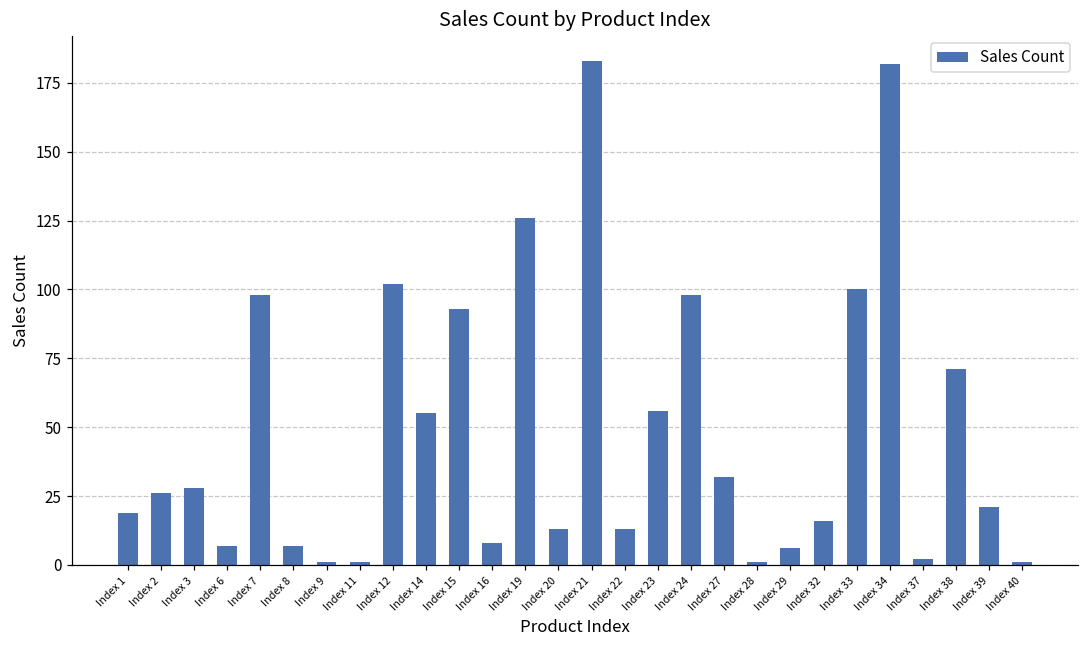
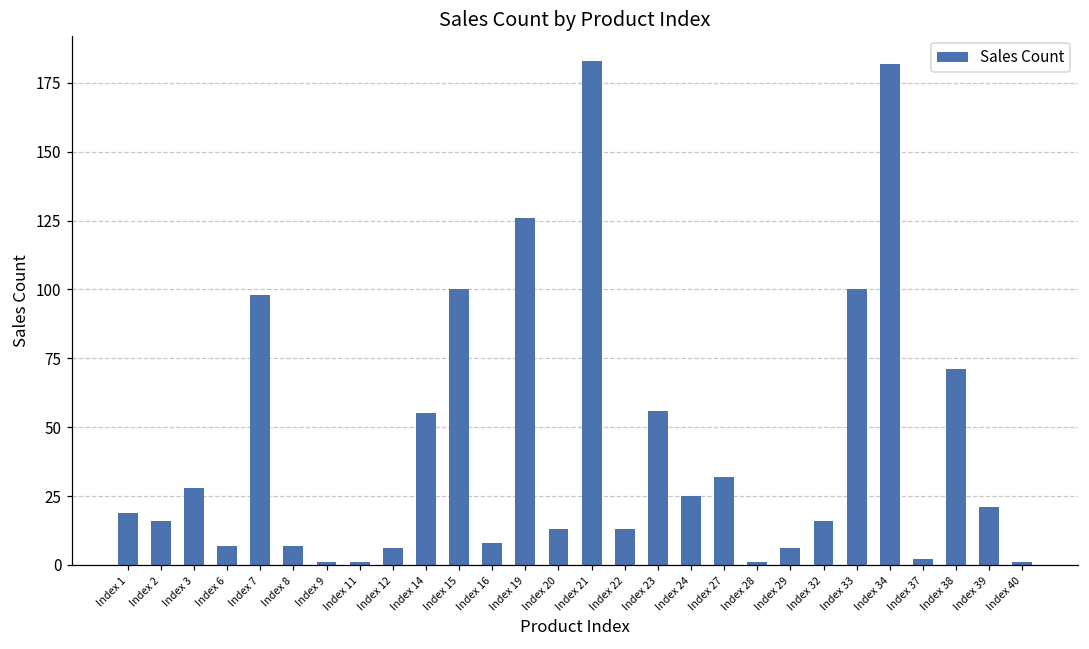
Index 2: 26 -> 16
Index 12: 102 -> 6
Index 15: 93 -> 100
Index 24: 98 -> 25
